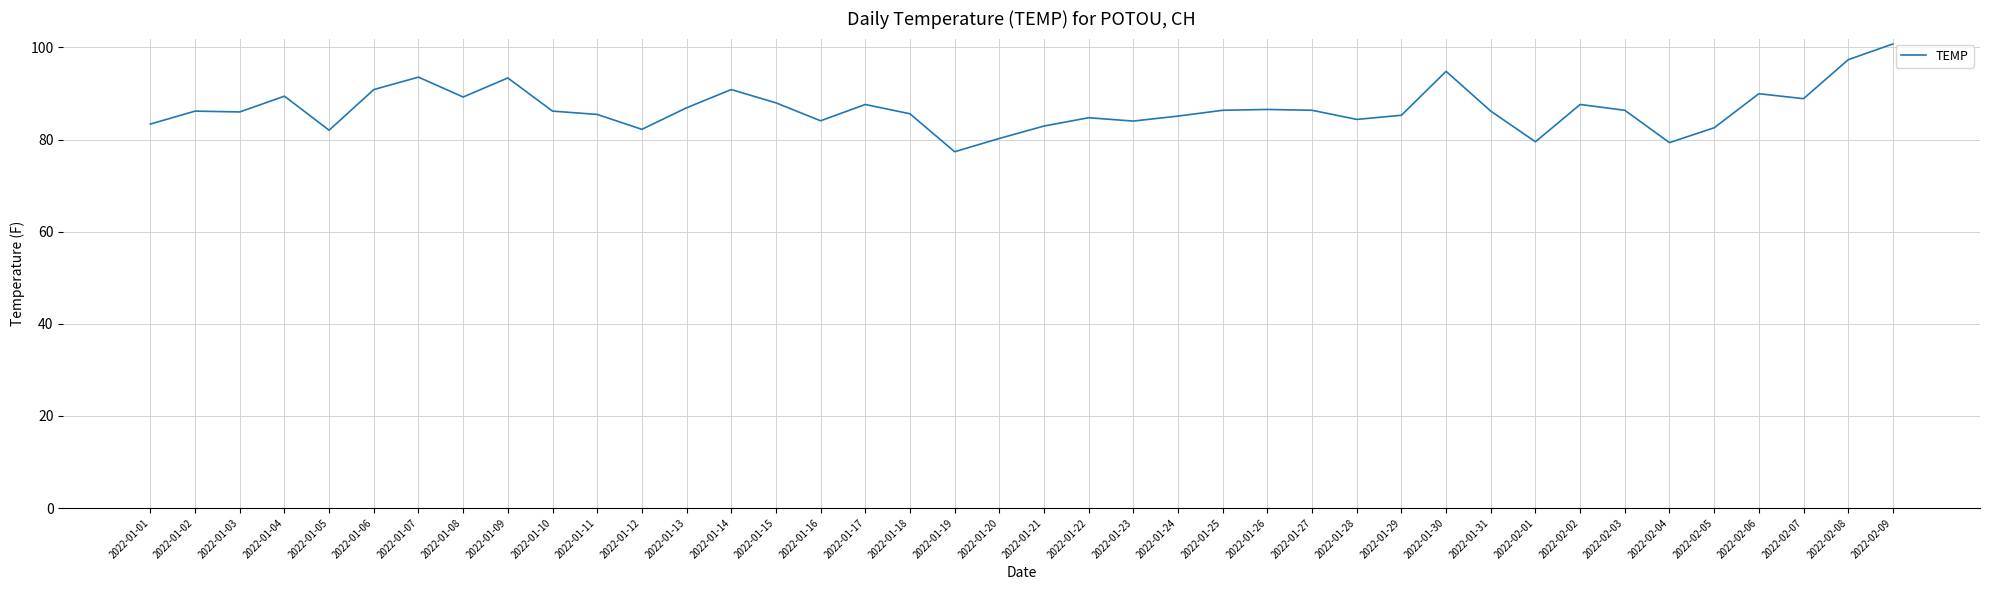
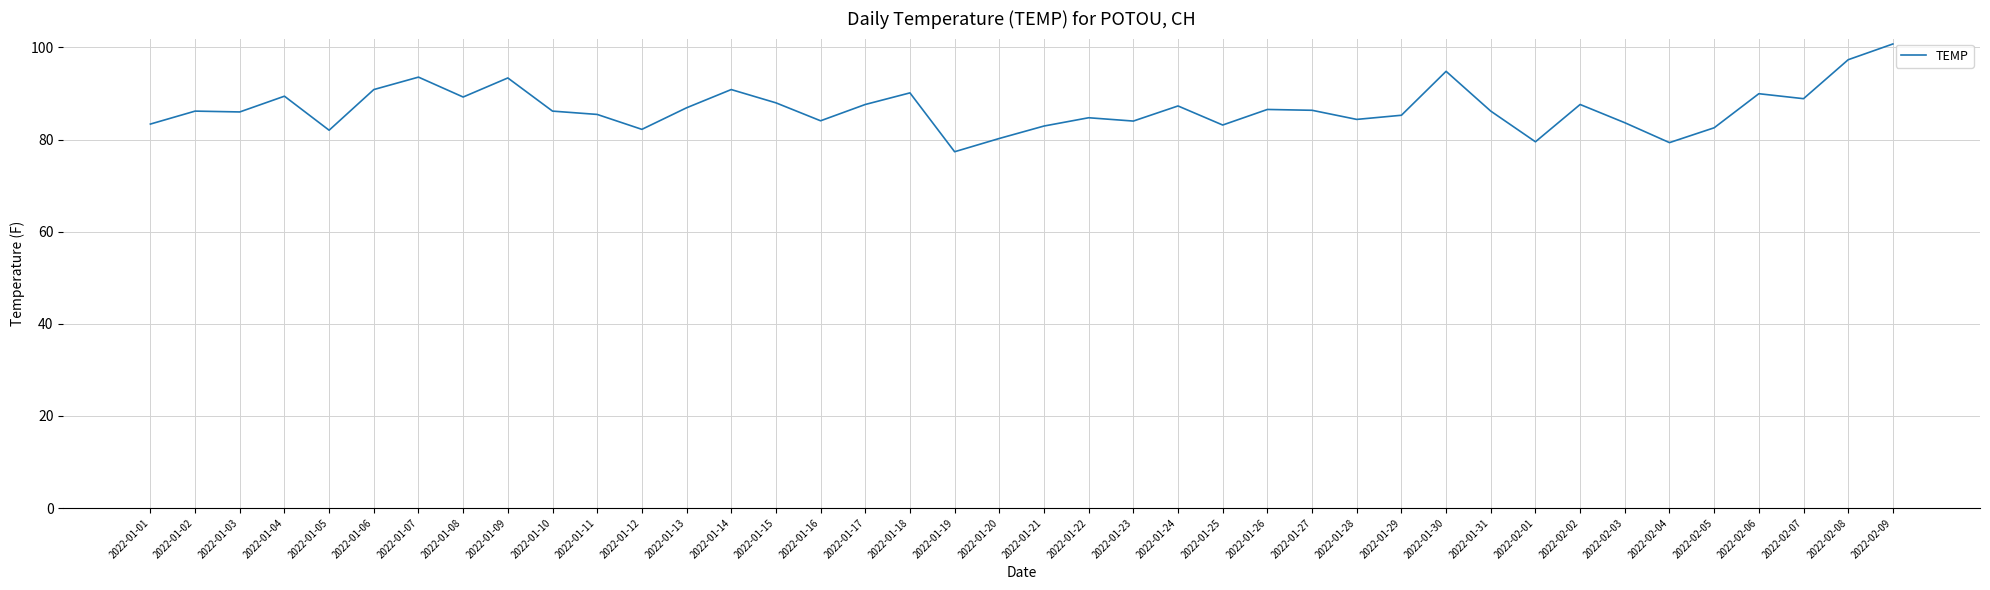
2022-01-18: 86 -> 90
2022-01-24: 85 -> 87
2022-01-25: 86 -> 83
2022-02-03: 86 -> 84
